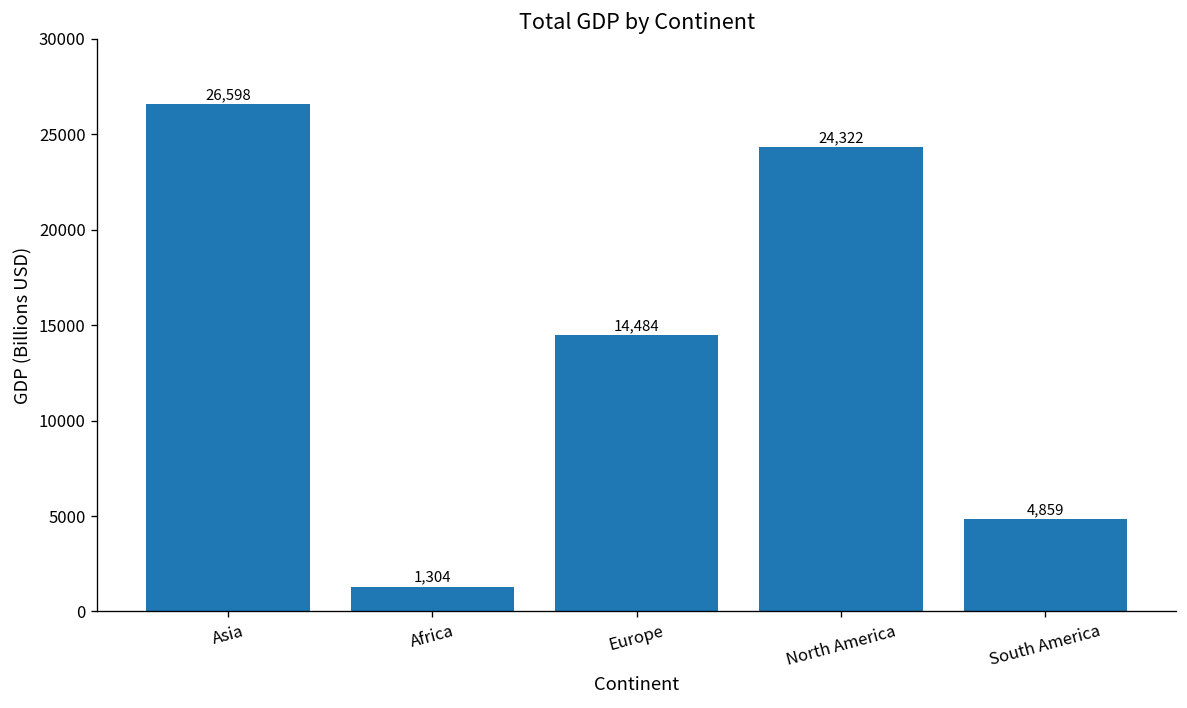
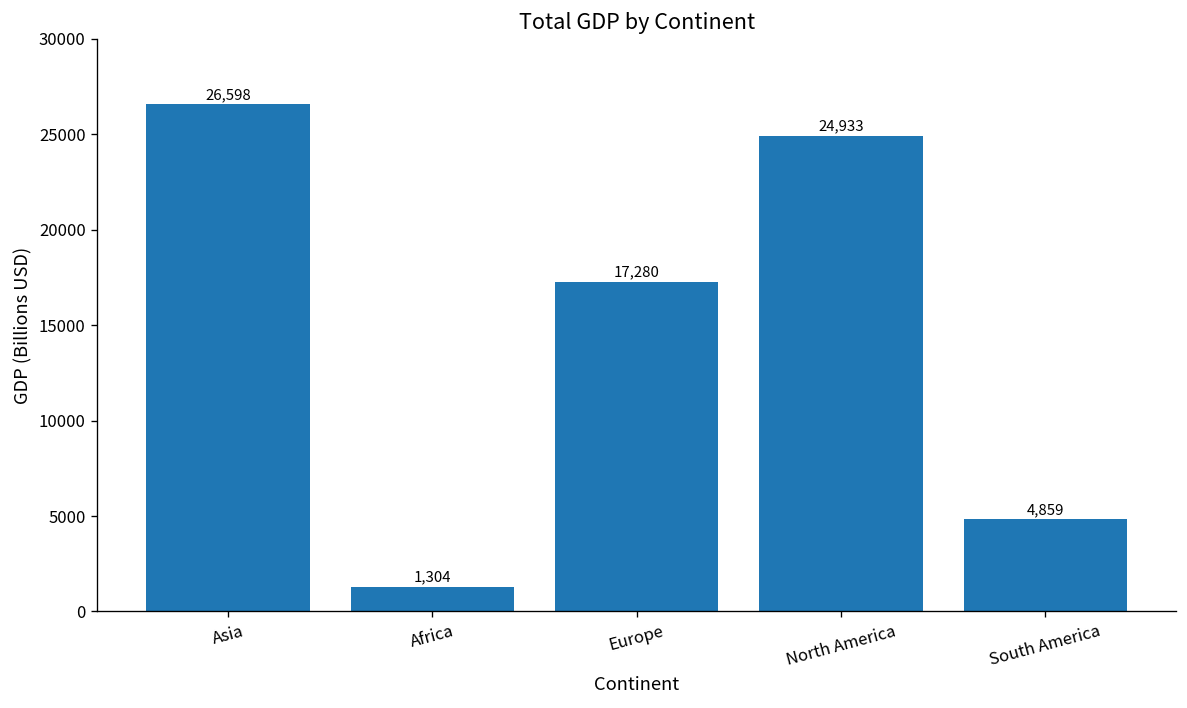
Europe: 14,484 -> 17,280
North America: 24,322 -> 24,933
